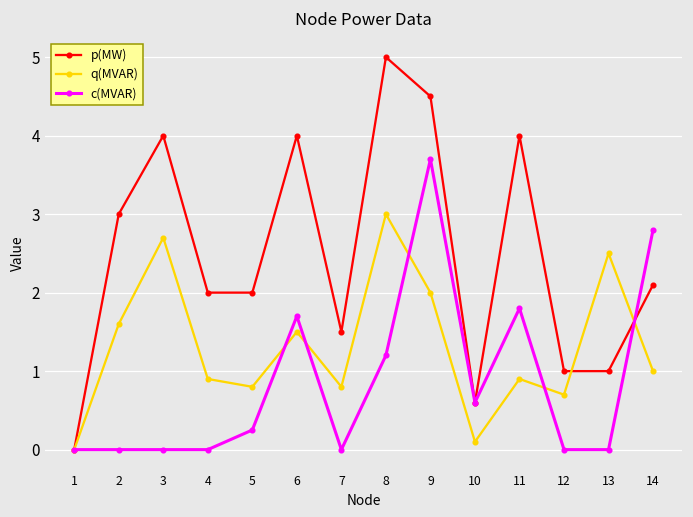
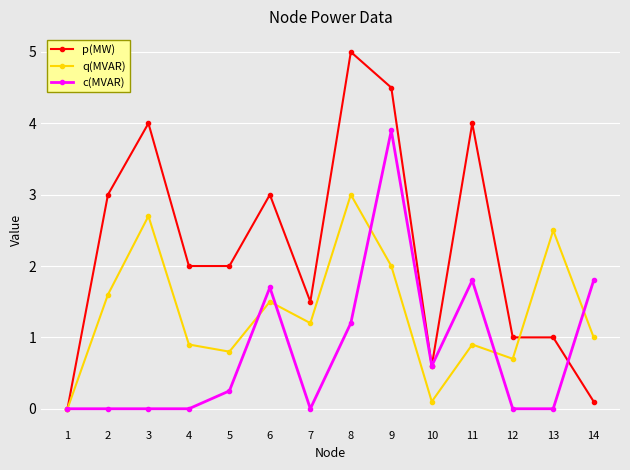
p(MW), 6: 4 -> 3
q(MVAR), 7: 0.8 -> 1.2
c(MVAR), 9: 3.7 -> 3.9
p(MW), 14: 2.1 -> 0.1
c(MVAR), 14: 2.8 -> 1.8
